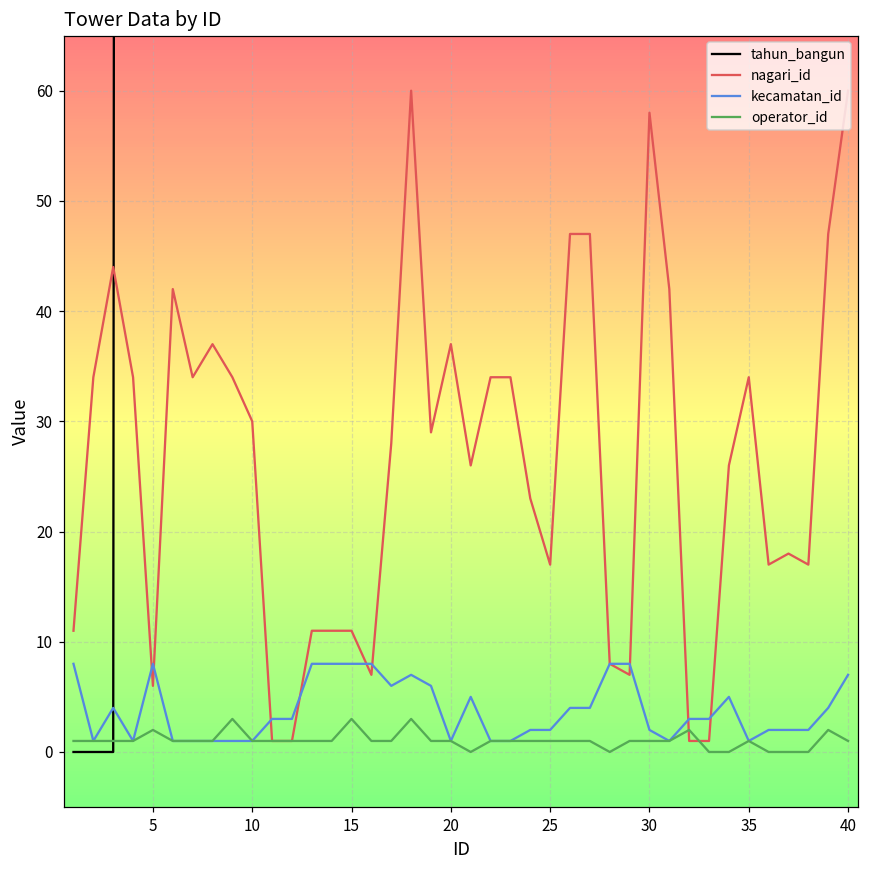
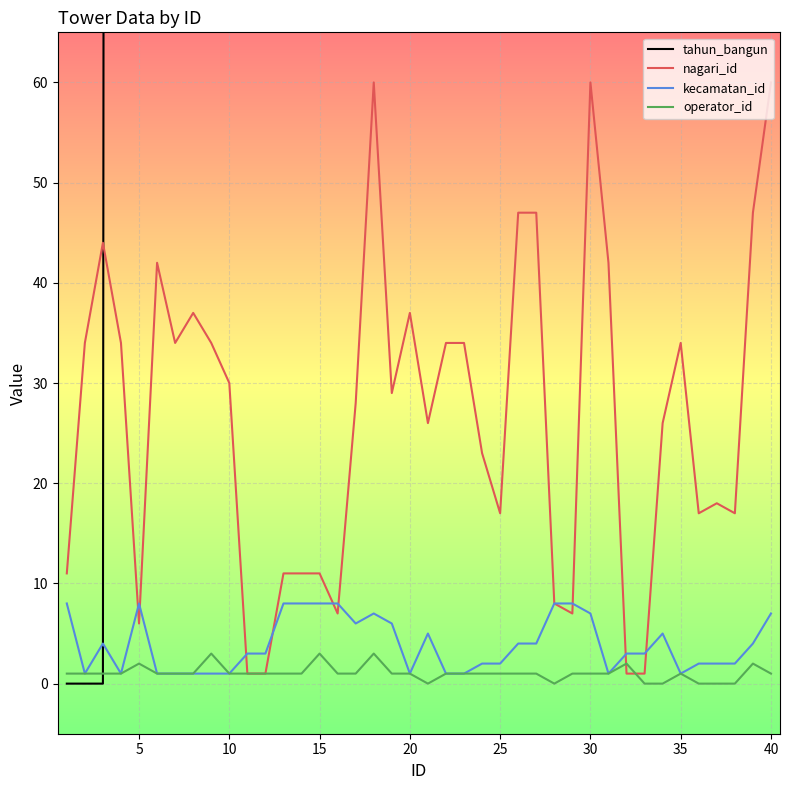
nagari_id, 30: 58 -> 60
kecamatan_id, 30: 2 -> 7
